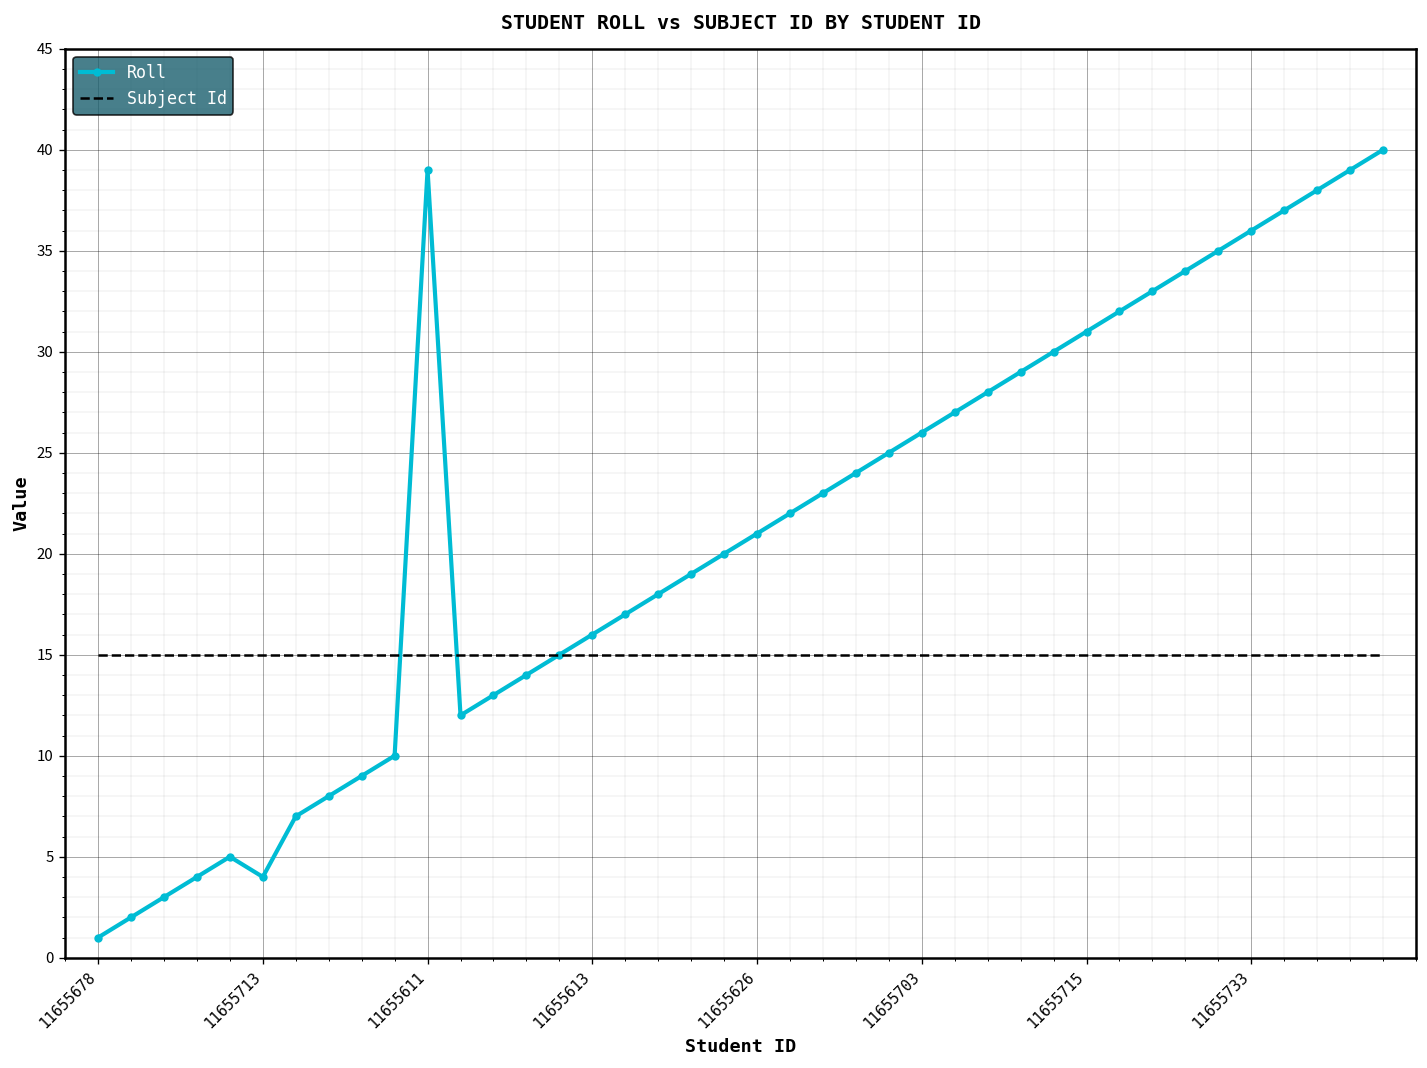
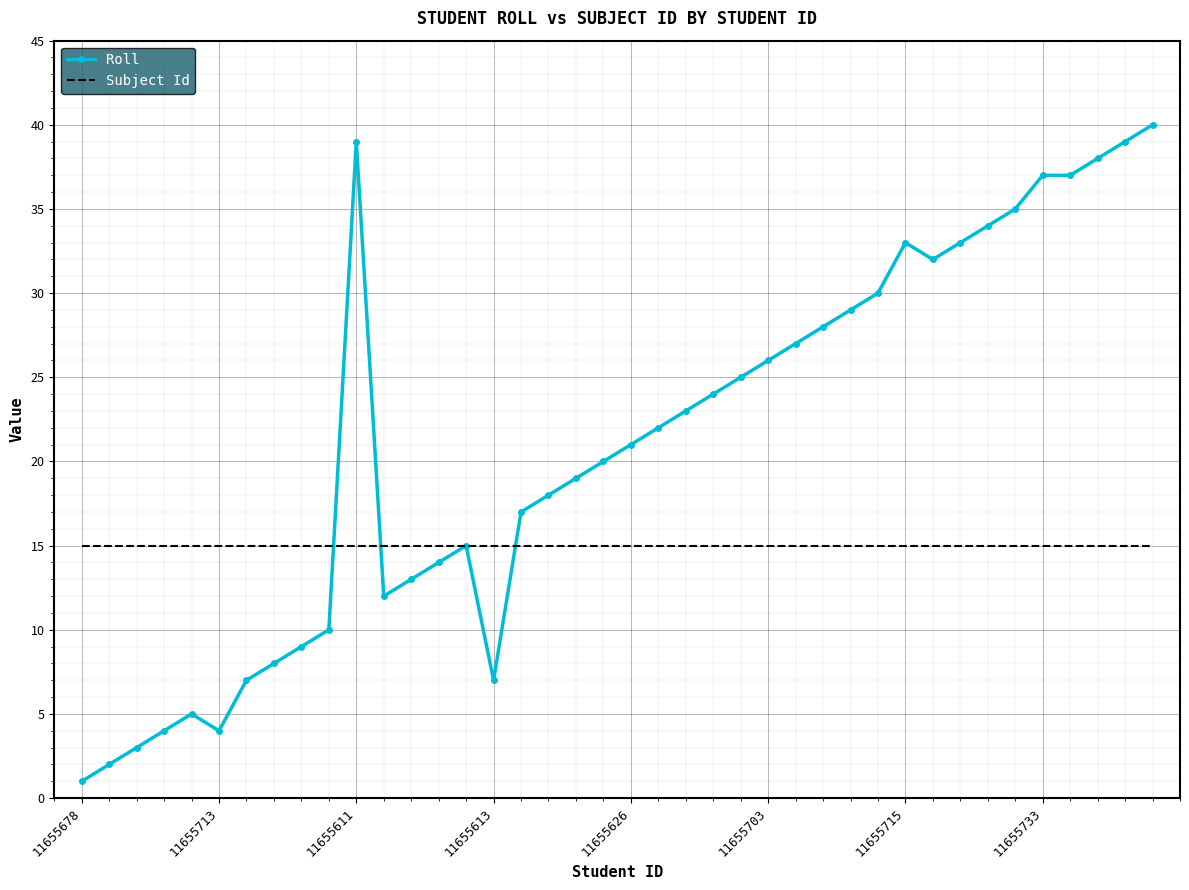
Roll, 11655613: 16 -> 7
Roll, 11655715: 31 -> 33
Roll, 11655733: 36 -> 37
